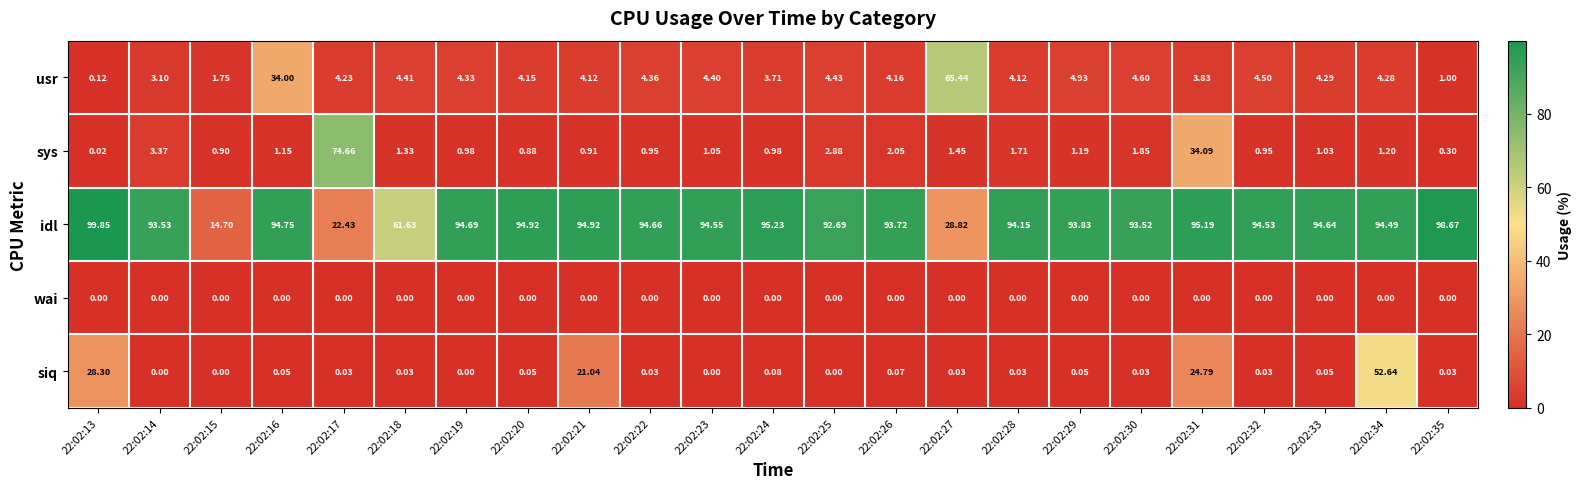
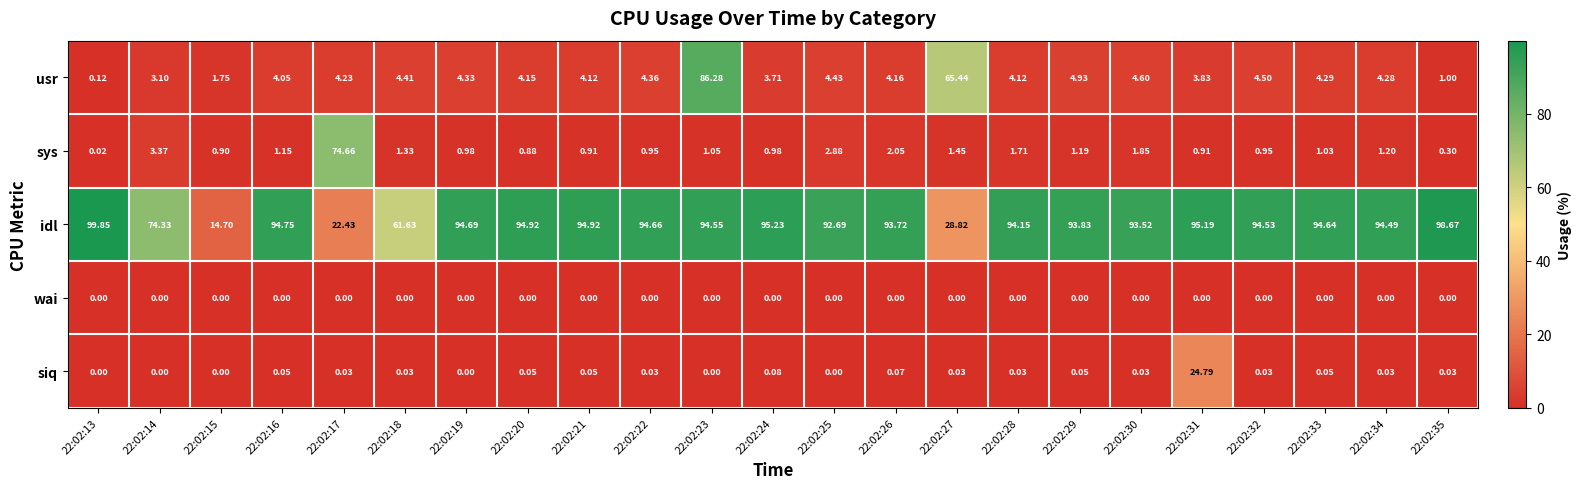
usr, 22:02:16: 34.00 -> 4.05
usr, 22:02:23: 4.40 -> 86.28
sys, 22:02:31: 34.09 -> 0.91
idl, 22:02:14: 93.53 -> 74.33
siq, 22:02:13: 28.30 -> 0.00
siq, 22:02:21: 21.04 -> 0.05
siq, 22:02:34: 52.64 -> 0.03
